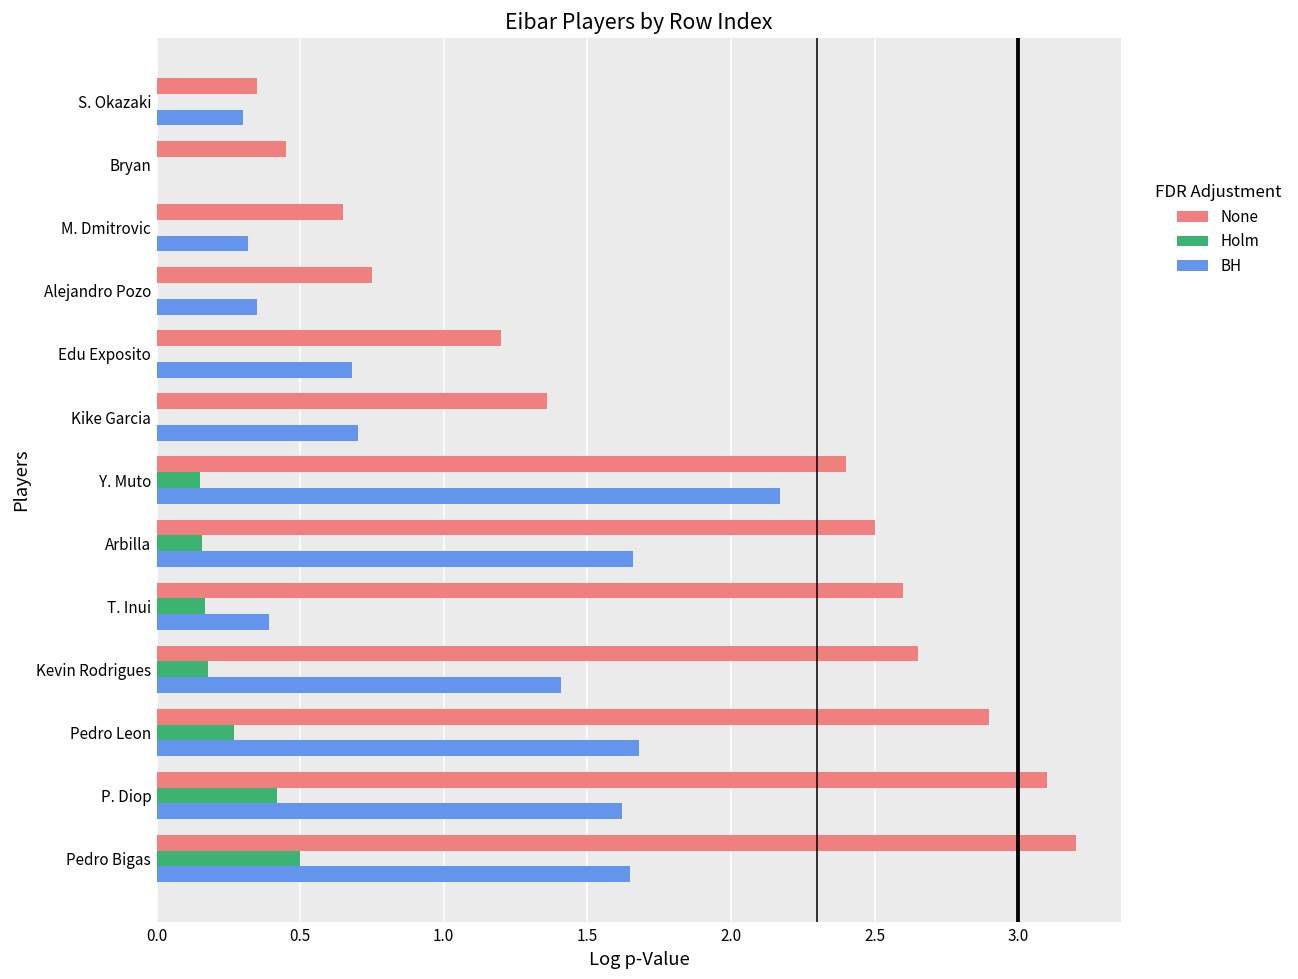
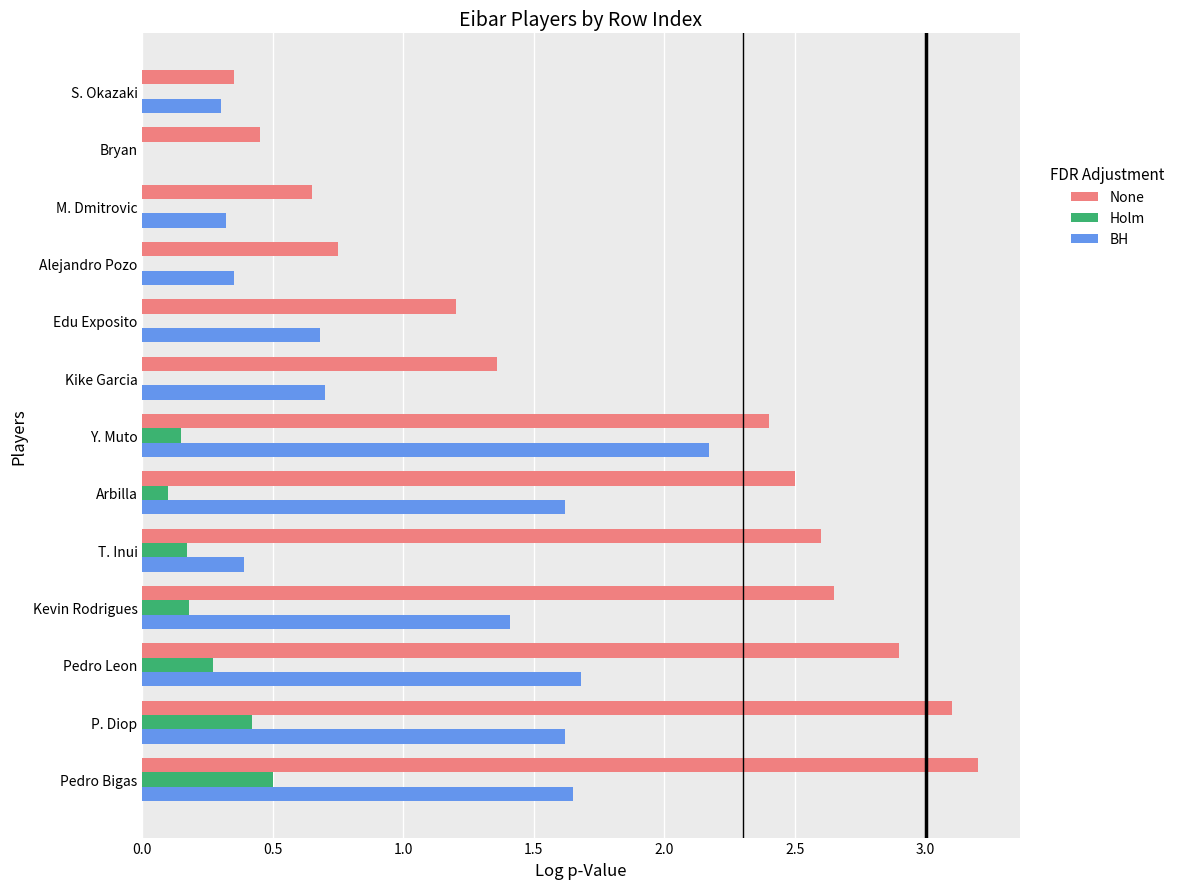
Holm, Arbilla: 0.16 -> 0.10
BH, Arbilla: 1.66 -> 1.62
